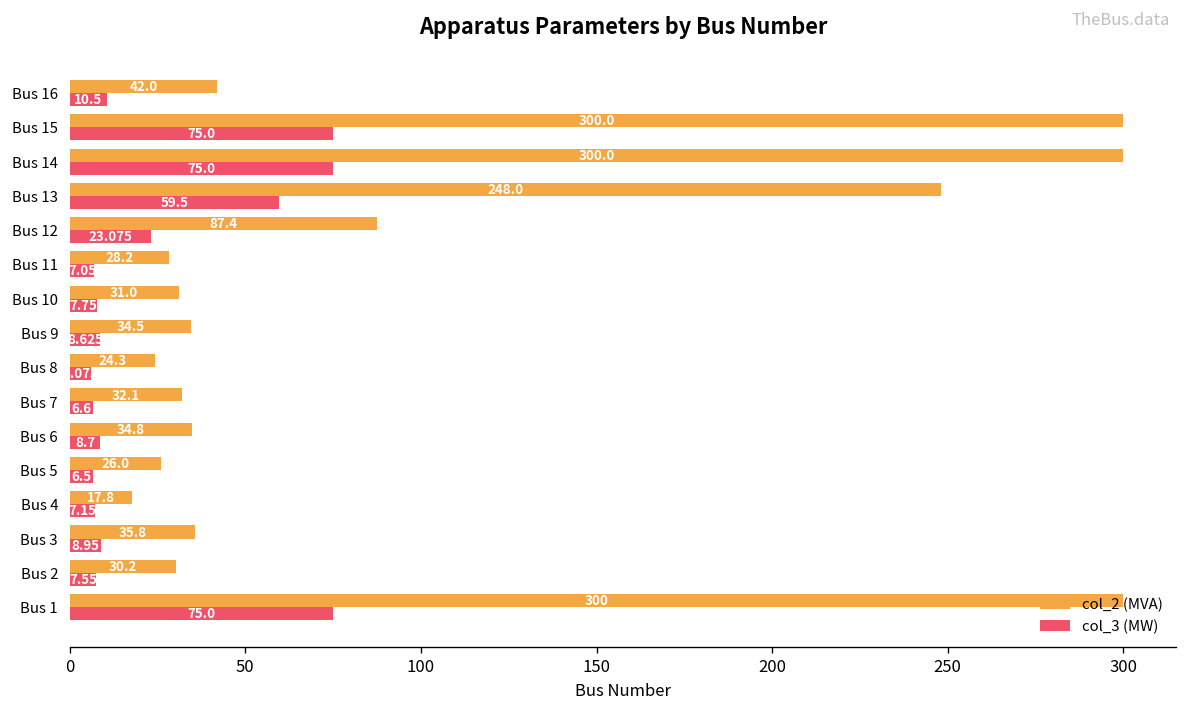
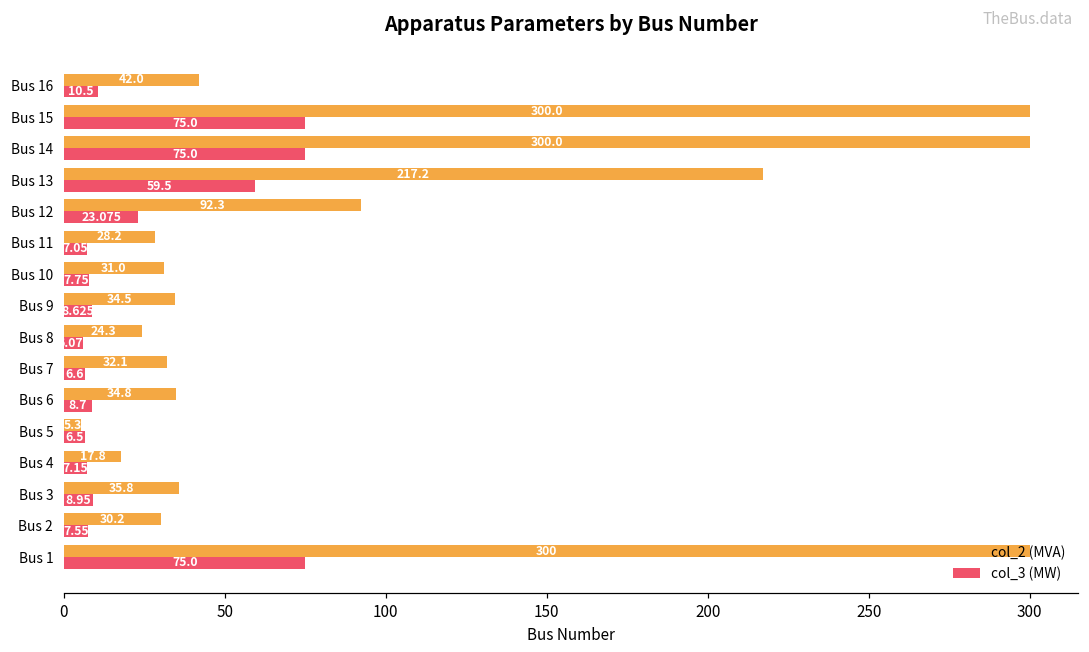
col_2 (MVA), Bus 13: 248.0 -> 217.2
col_2 (MVA), Bus 12: 87.4 -> 92.3
col_2 (MVA), Bus 5: 26.0 -> 5.3
